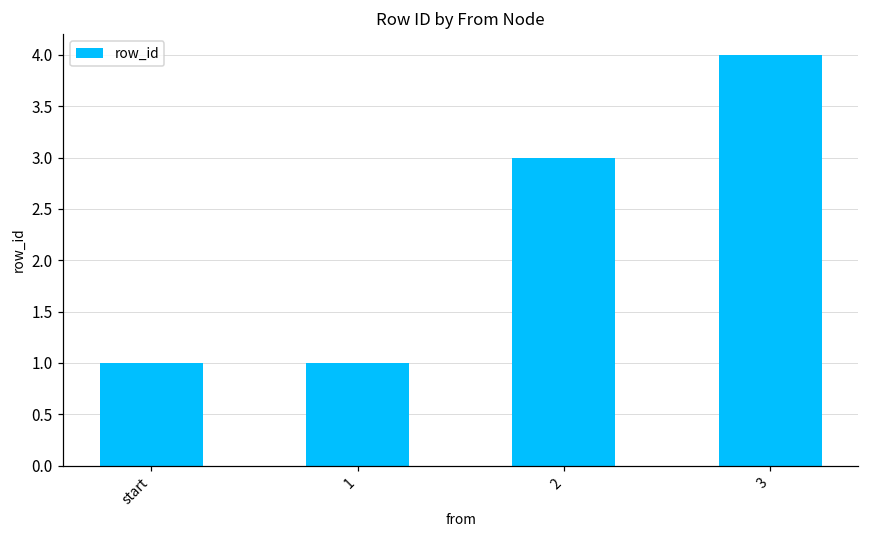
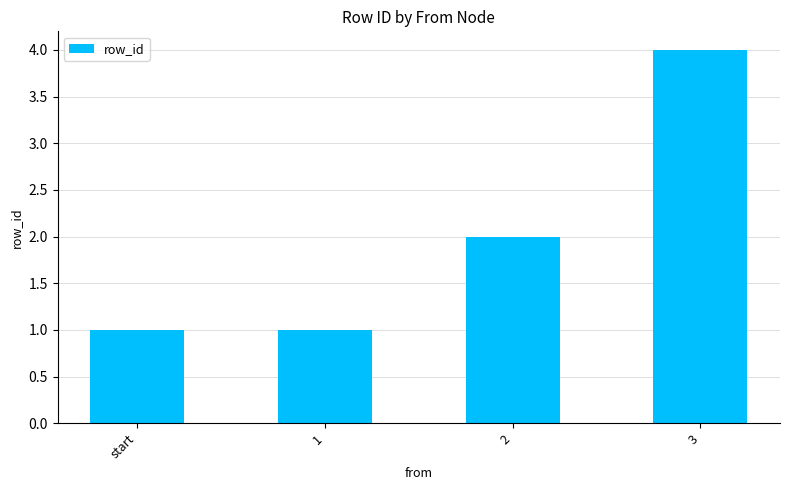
2: 3 -> 2
